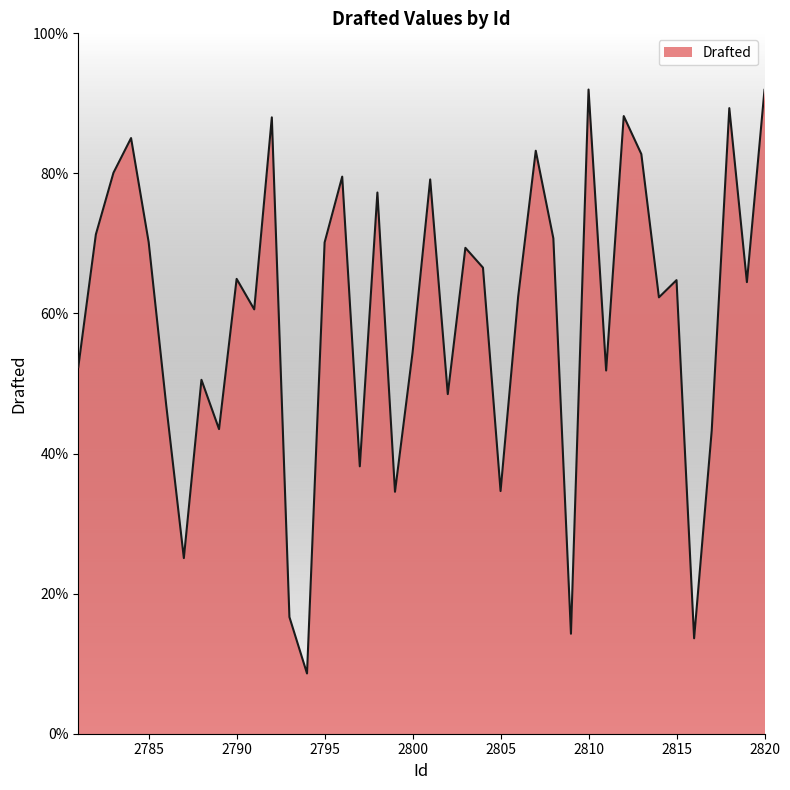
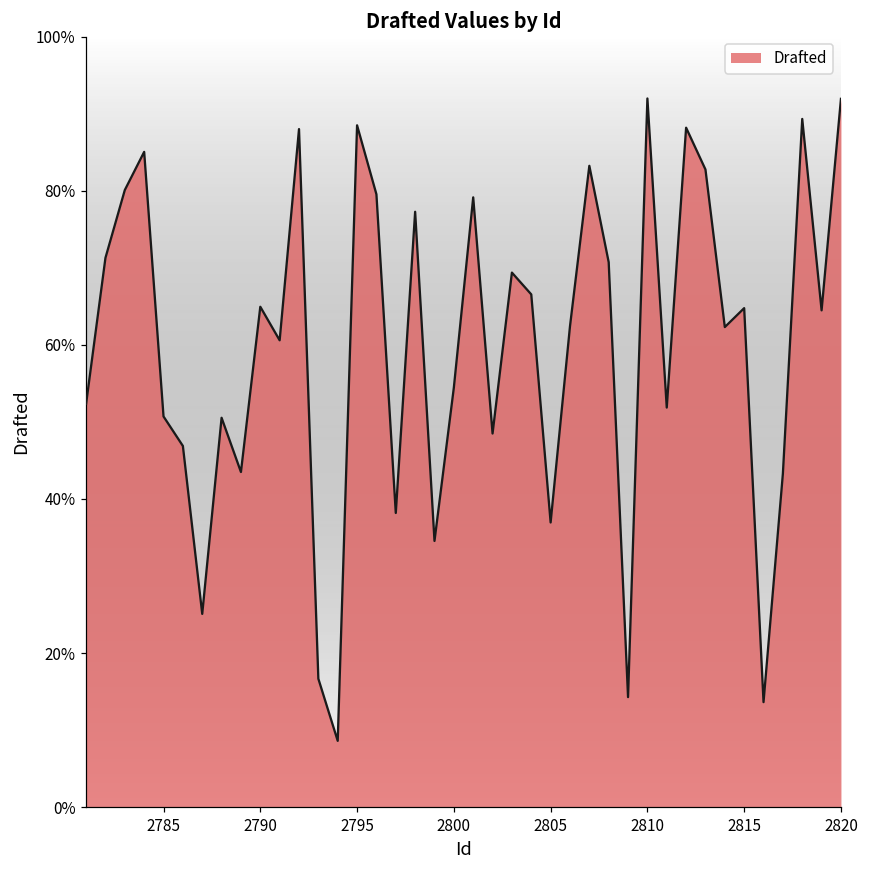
2785: 70% -> 51%
2795: 70% -> 88%
2805: 35% -> 37%
